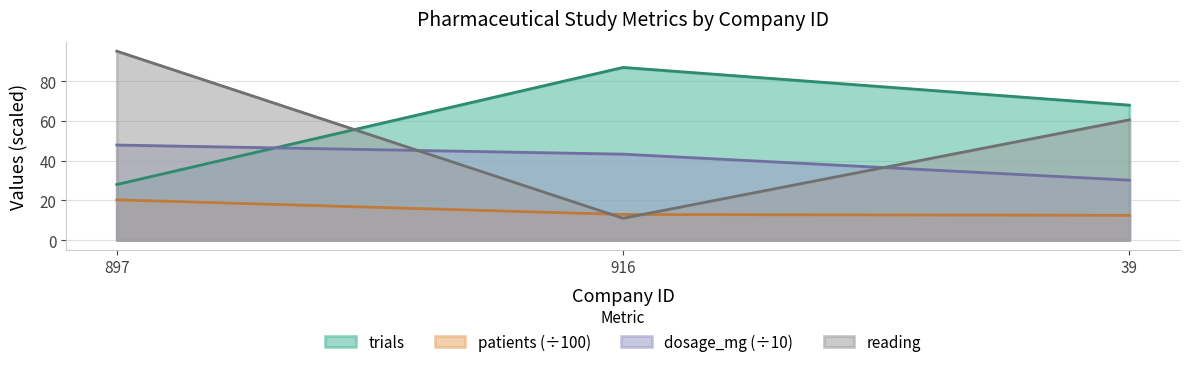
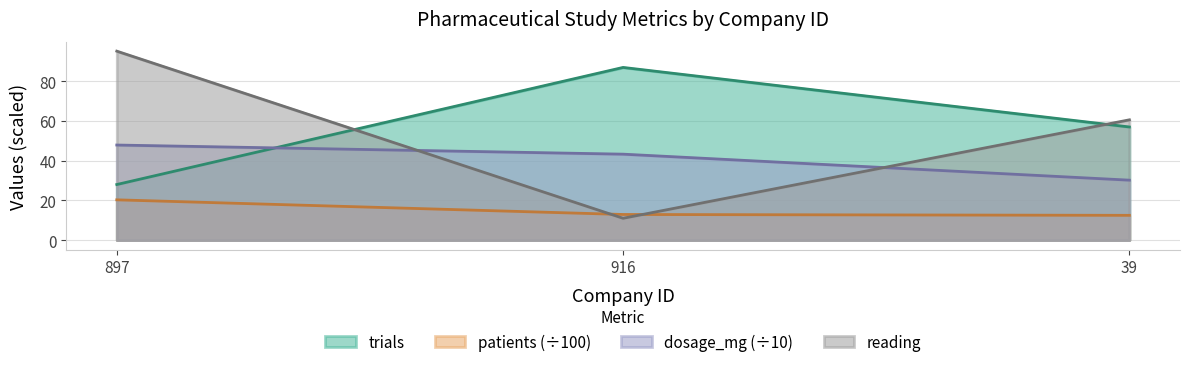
trials, 39: 68 -> 57
